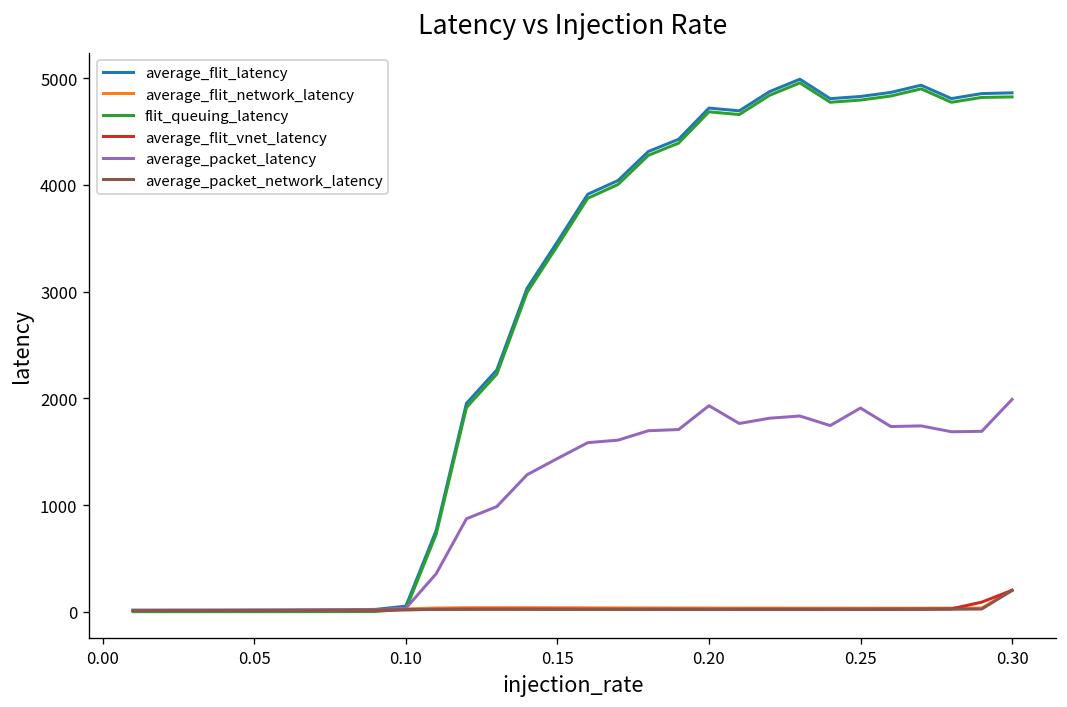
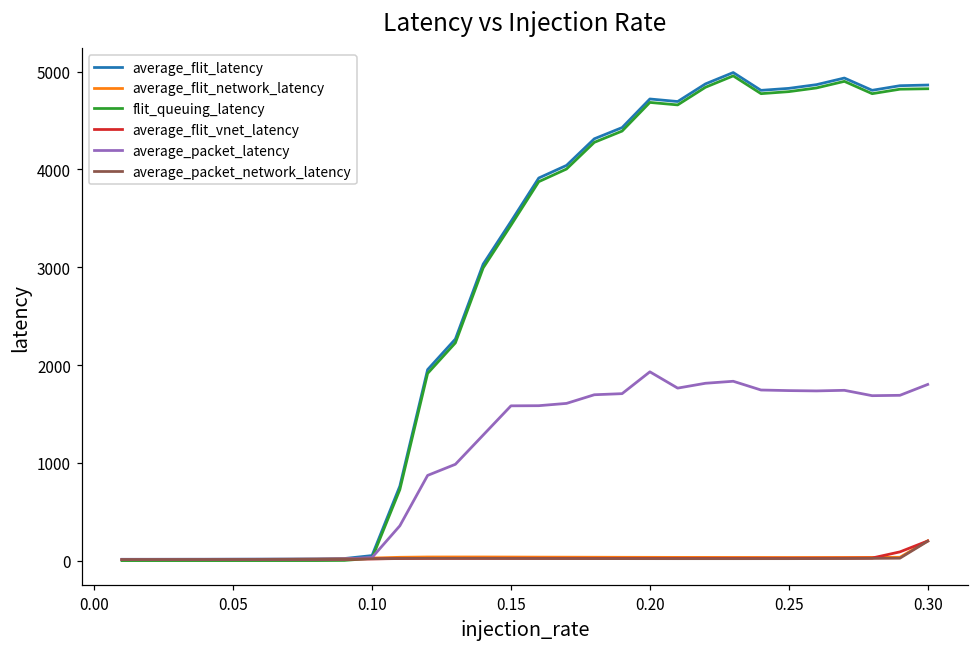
average_packet_latency, 0.15: 1400 -> 1600
average_packet_latency, 0.25: 1900 -> 1700
average_packet_latency, 0.30: 2000 -> 1800
